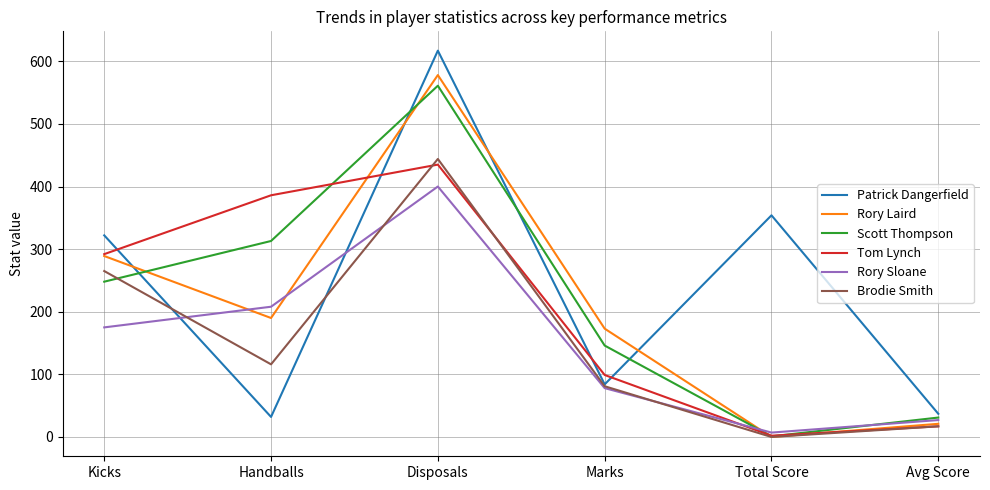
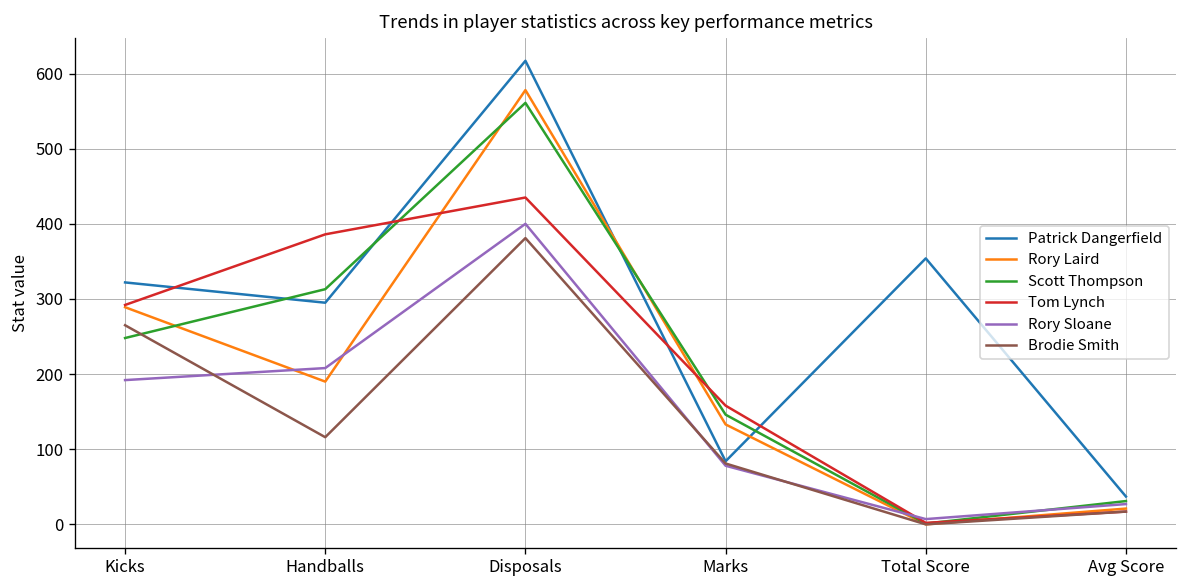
Rory Sloane, Kicks: 180 -> 190
Patrick Dangerfield, Handballs: 30 -> 300
Brodie Smith, Disposals: 440 -> 380
Rory Laird, Marks: 170 -> 130
Tom Lynch, Marks: 100 -> 160
